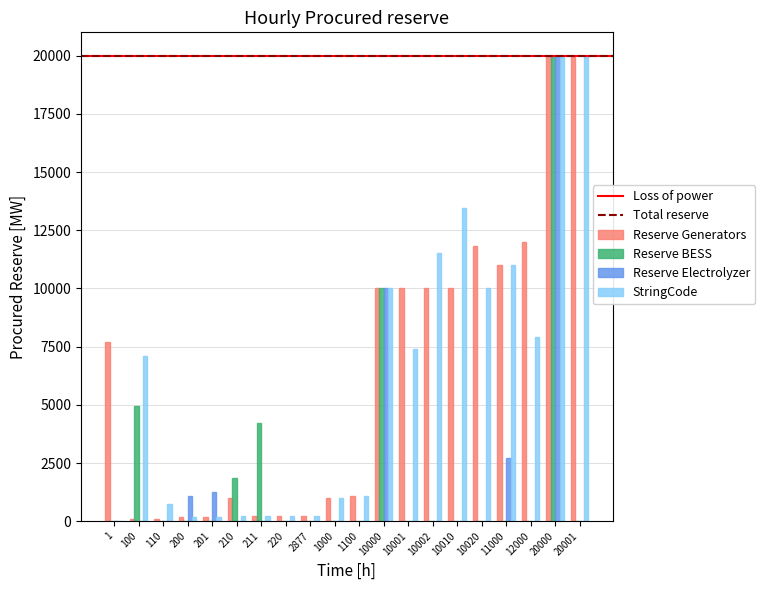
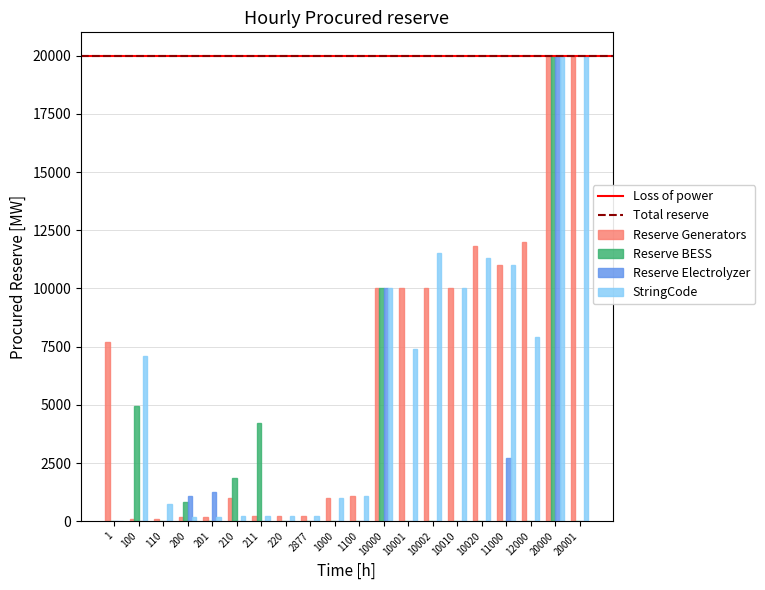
Reserve BESS, 200: 0 -> 800
StringCode, 10010: 13400 -> 10000
StringCode, 10020: 10000 -> 11300
